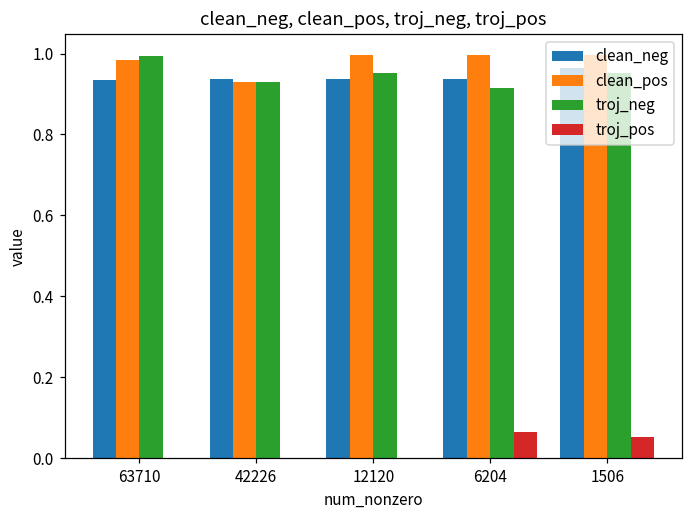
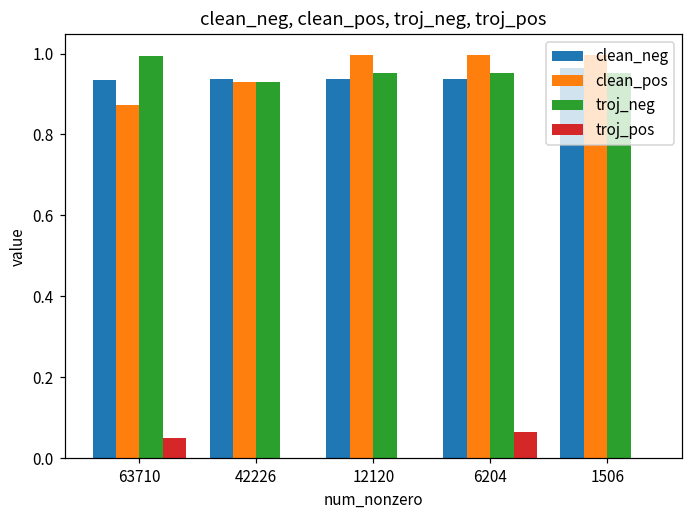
clean_pos, 63710: 0.98 -> 0.87
troj_pos, 63710: 0.00 -> 0.05
troj_neg, 6204: 0.92 -> 0.95
troj_pos, 1506: 0.05 -> 0.00
